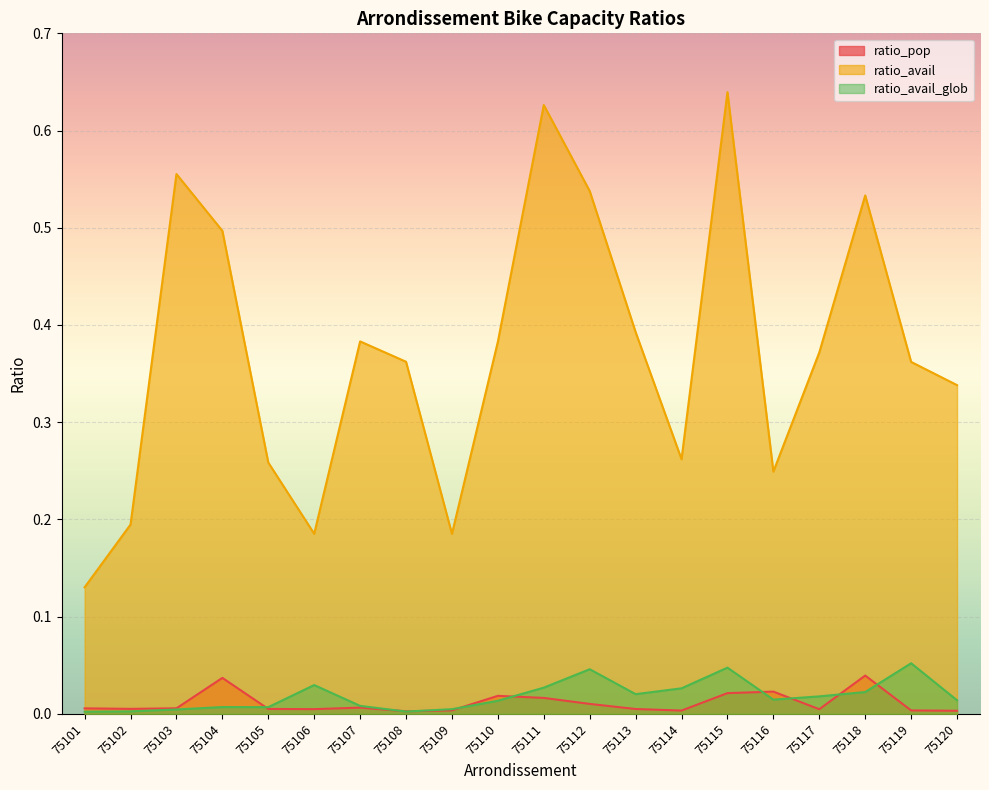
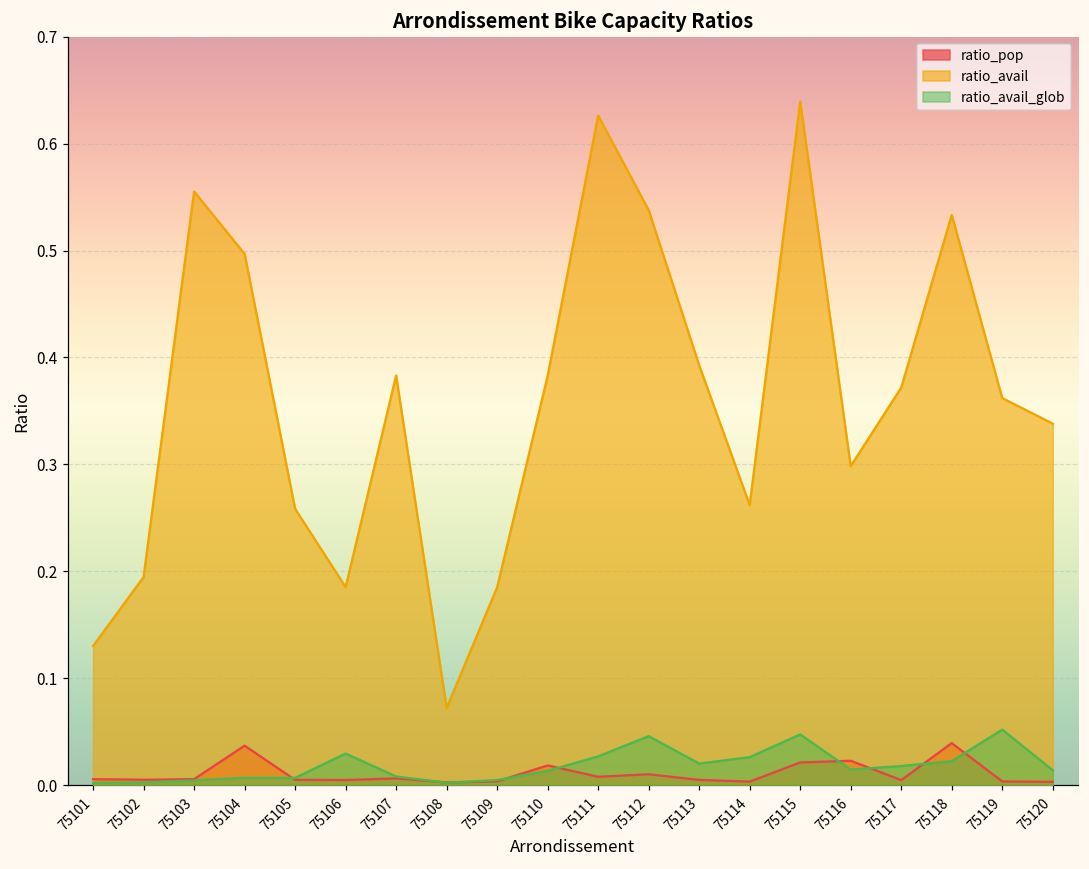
ratio_avail, 75108: 0.36 -> 0.07
ratio_pop, 75111: 0.02 -> 0.01
ratio_avail, 75116: 0.25 -> 0.30
